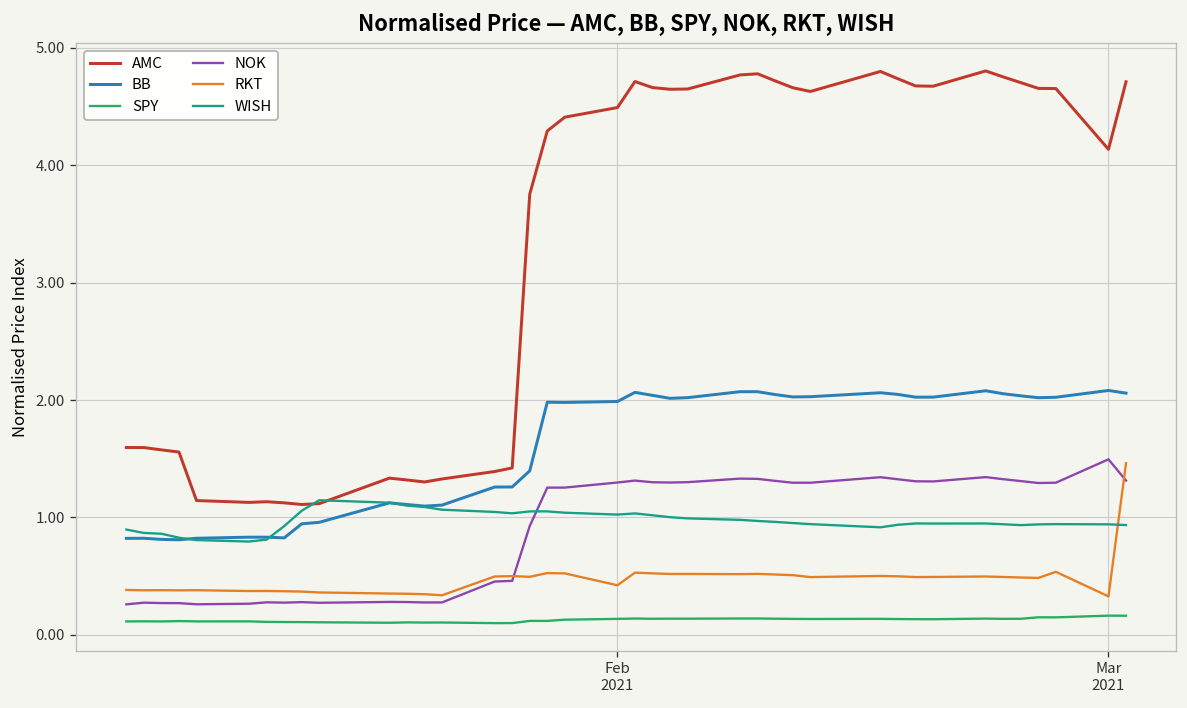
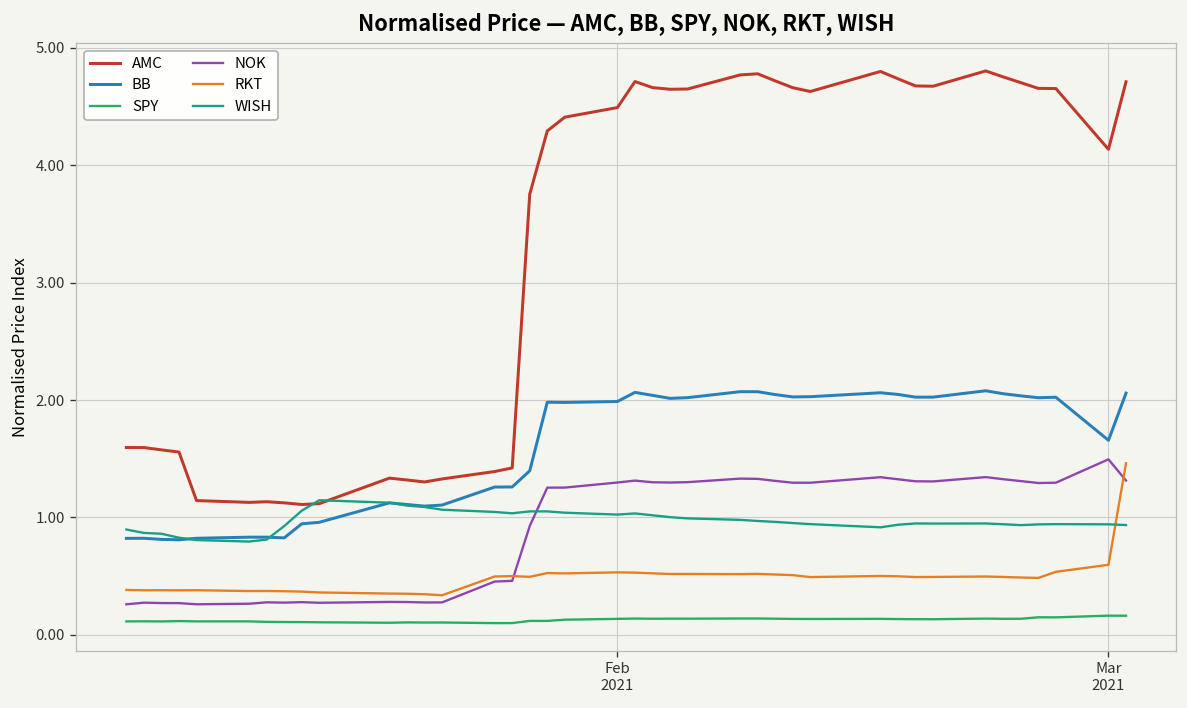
RKT, Feb 2021: 0.4 -> 0.5
BB, Mar 2021: 2.1 -> 1.7
RKT, Mar 2021: 0.3 -> 0.6
